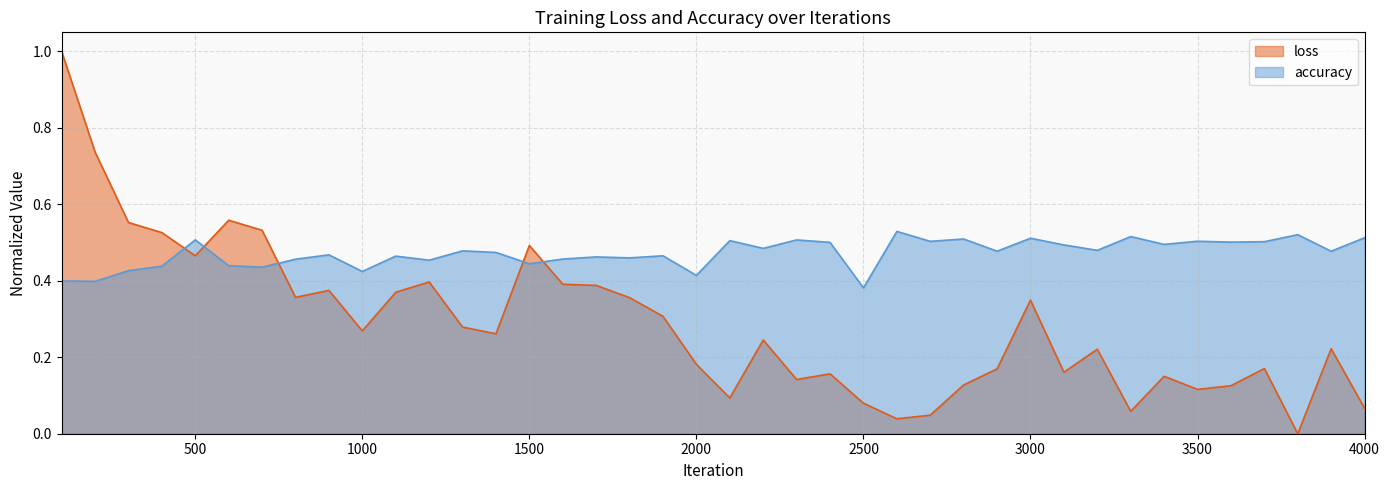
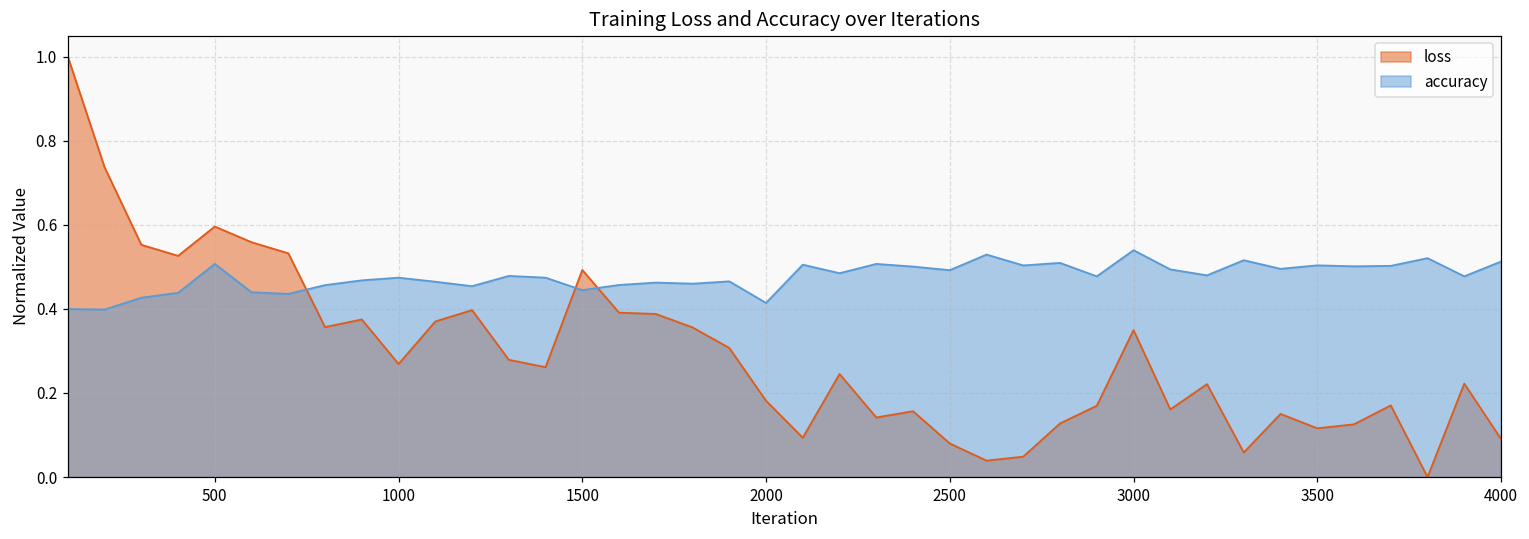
loss, 500: 0.47 -> 0.60
accuracy, 1000: 0.42 -> 0.47
accuracy, 2500: 0.38 -> 0.49
accuracy, 3000: 0.51 -> 0.54
loss, 4000: 0.07 -> 0.09
